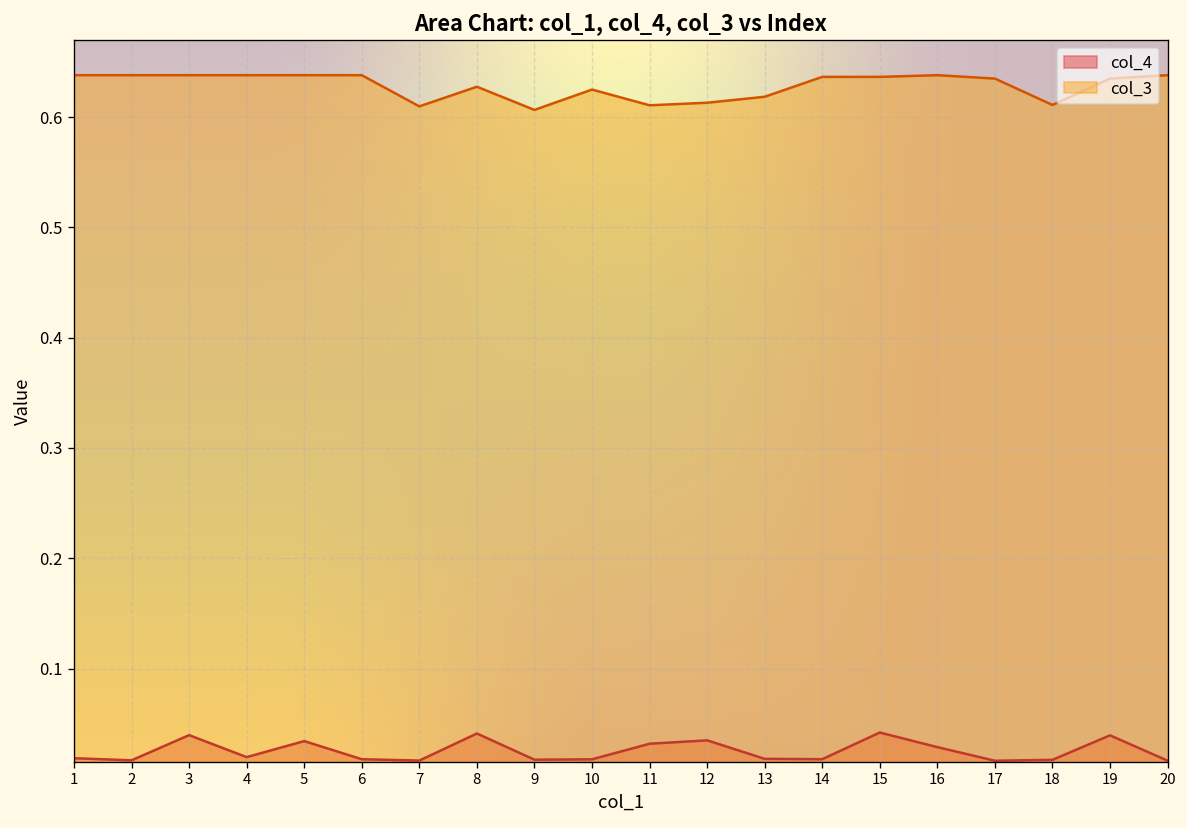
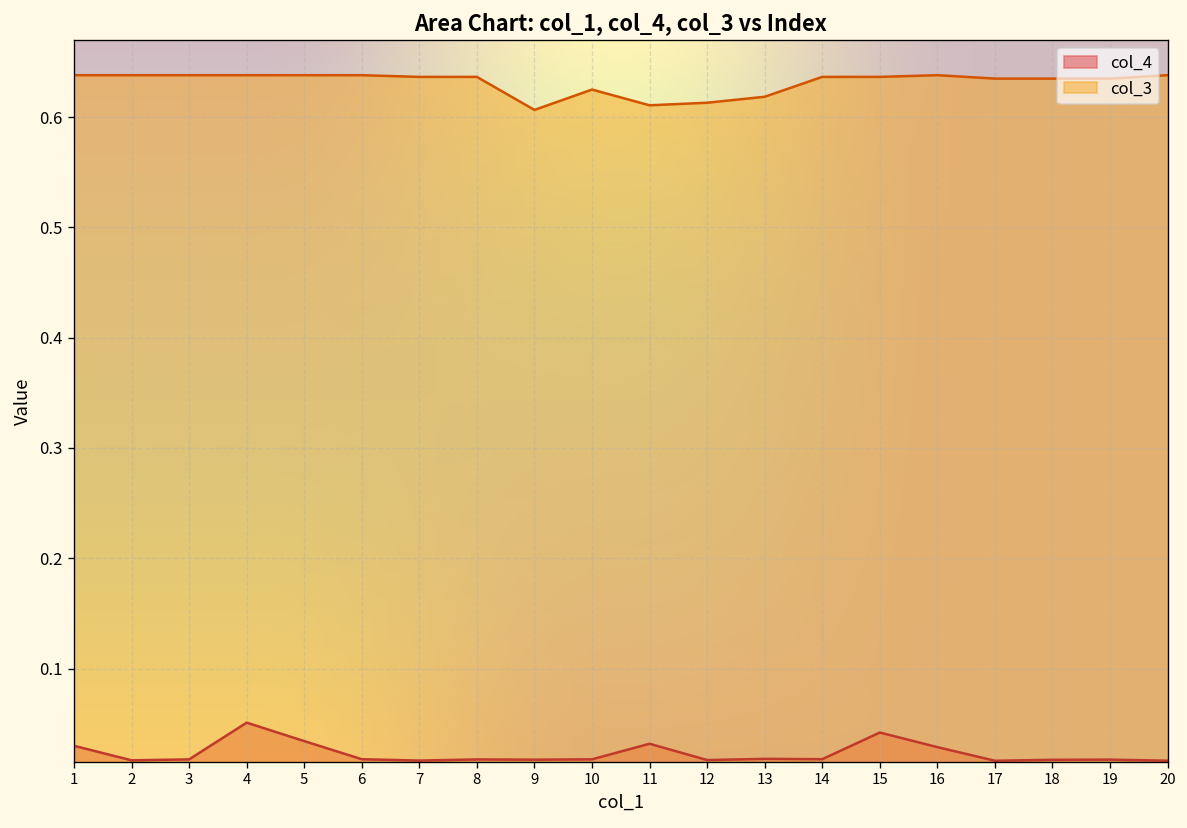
col_4, 1: 0.02 -> 0.03
col_4, 3: 0.04 -> 0.02
col_4, 4: 0.02 -> 0.05
col_3, 7: 0.61 -> 0.64
col_4, 8: 0.04 -> 0.02
col_3, 8: 0.63 -> 0.64
col_4, 12: 0.04 -> 0.02
col_3, 18: 0.61 -> 0.63
col_4, 19: 0.04 -> 0.02
